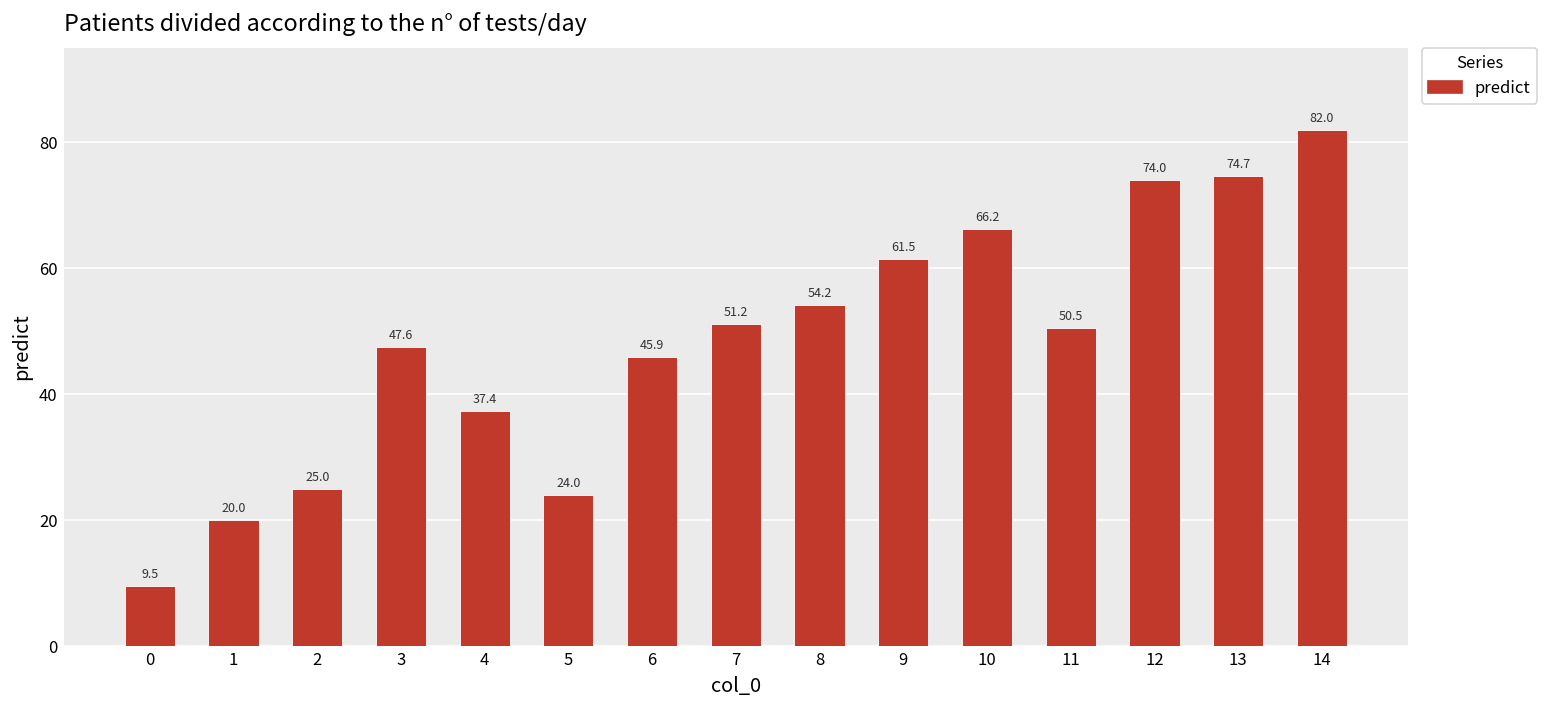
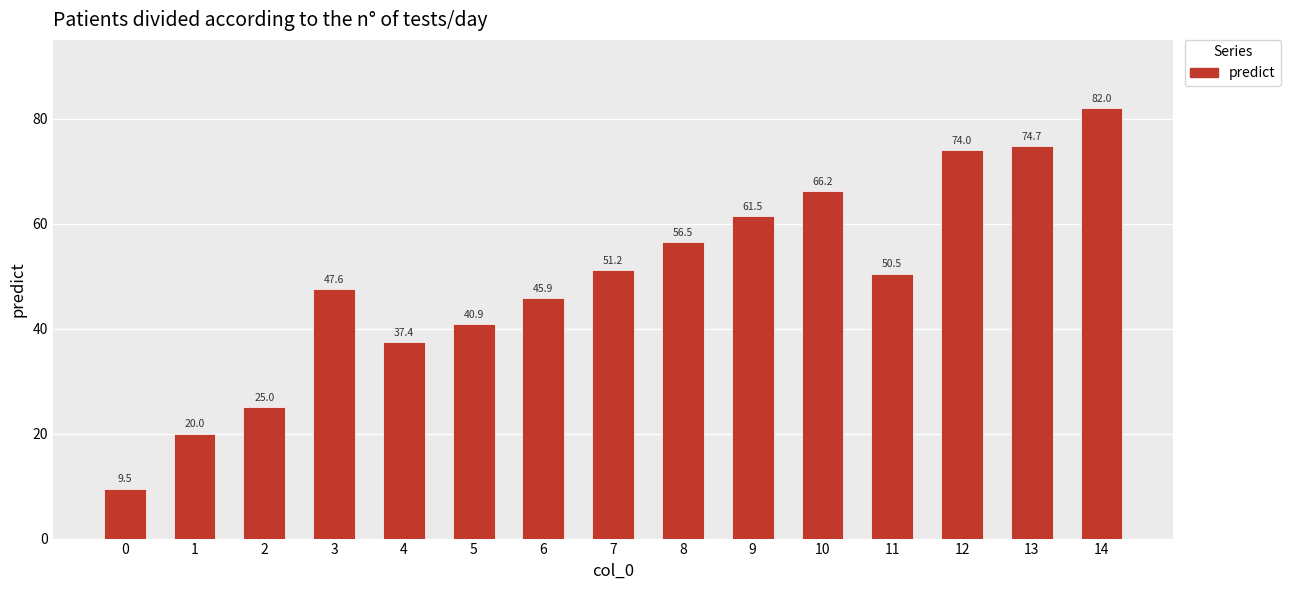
5: 24.0 -> 40.9
8: 54.2 -> 56.5
